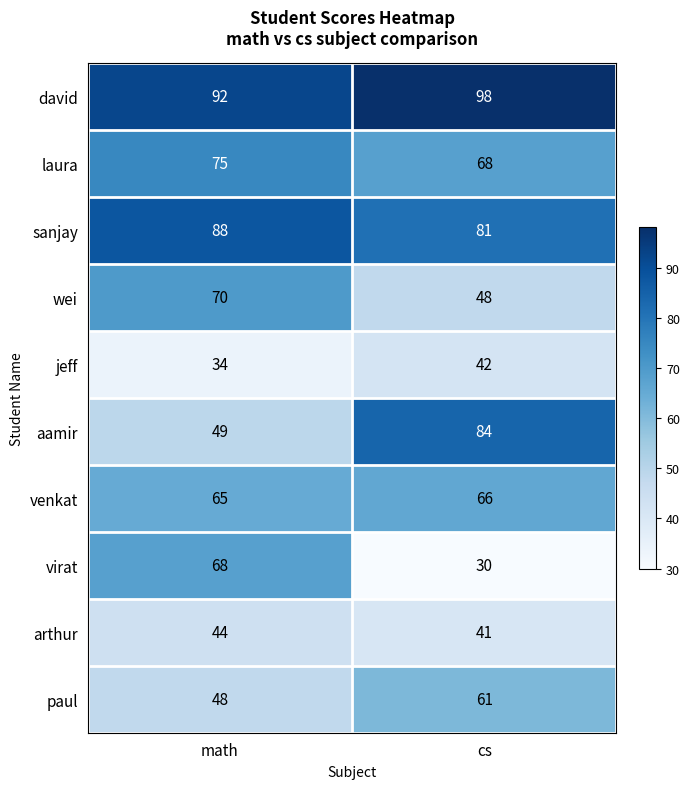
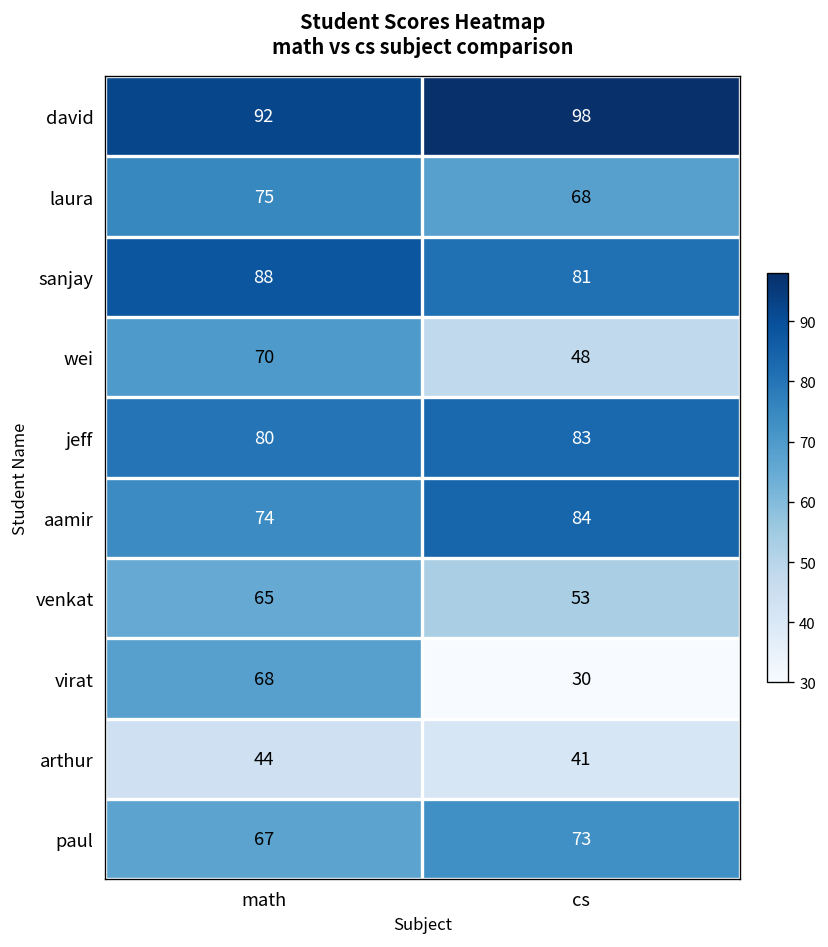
jeff, math: 34 -> 80
jeff, cs: 42 -> 83
aamir, math: 49 -> 74
venkat, cs: 66 -> 53
paul, math: 48 -> 67
paul, cs: 61 -> 73
